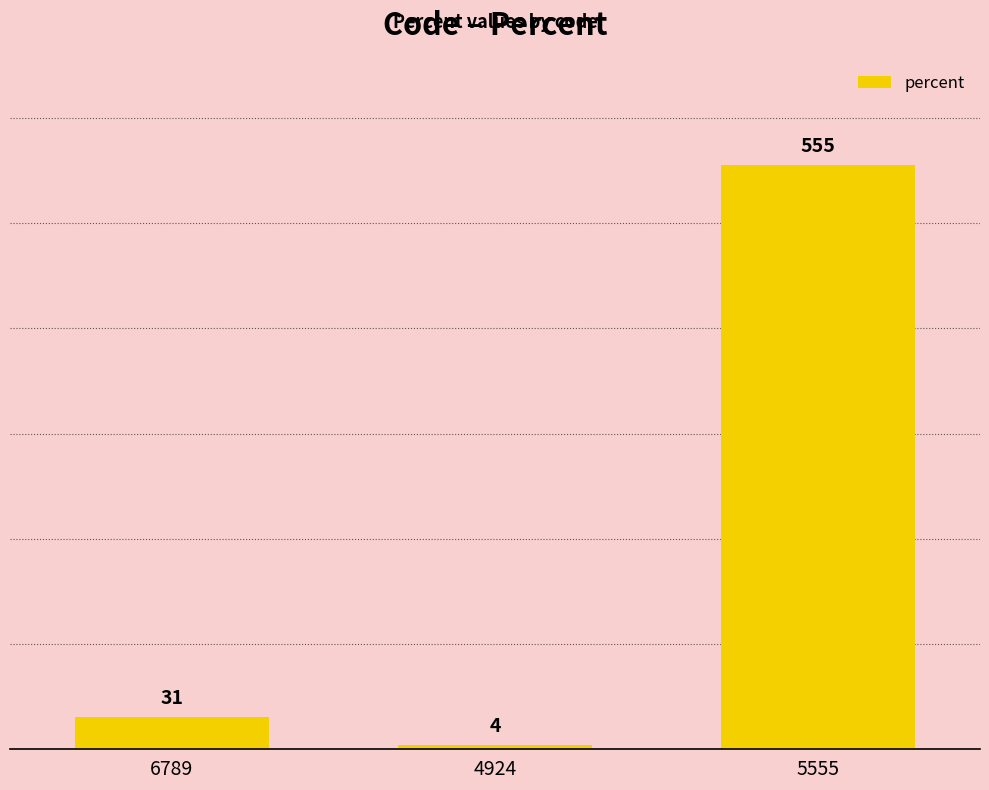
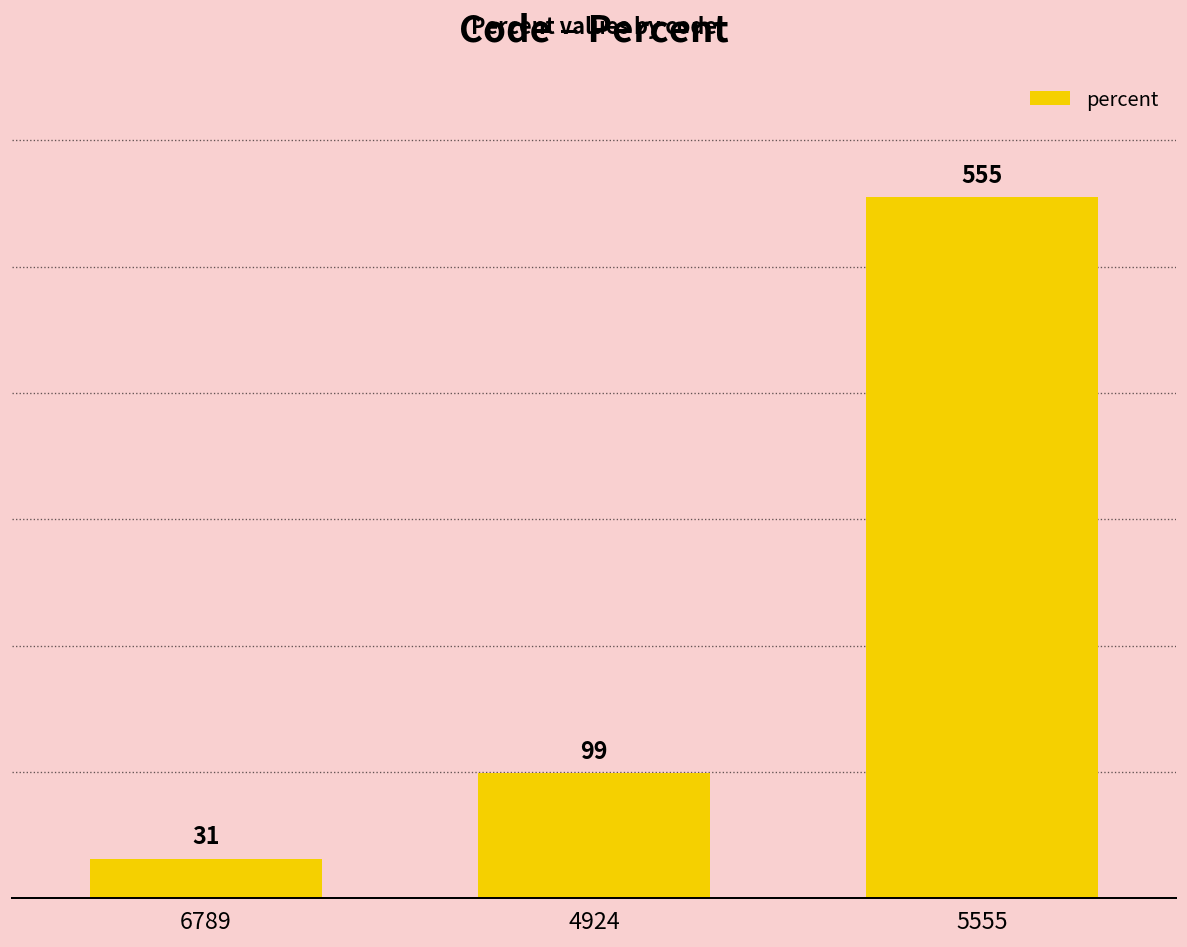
4924: 4 -> 99
